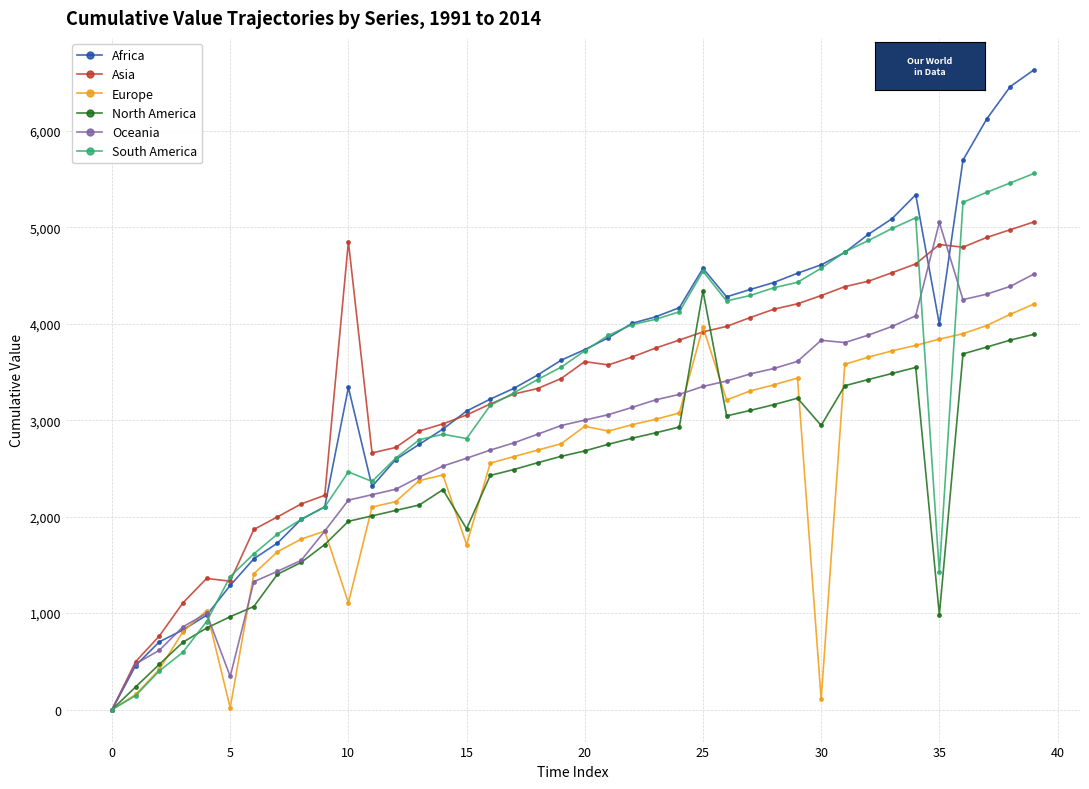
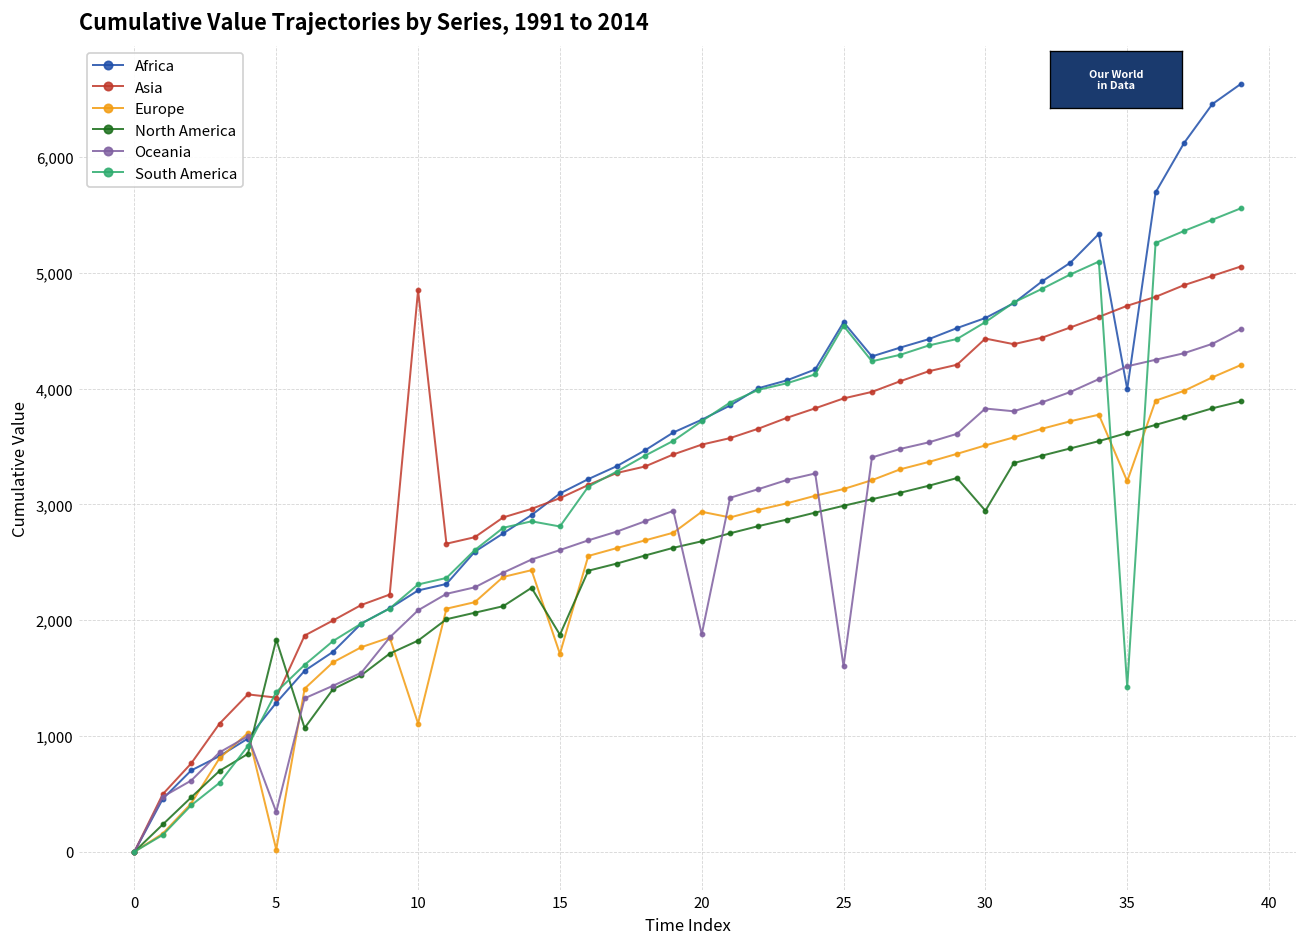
North America, 5: 1,000 -> 1,800
Africa, 10: 3,300 -> 2,300
North America, 10: 2,000 -> 1,800
Oceania, 10: 2,200 -> 2,100
South America, 10: 2,500 -> 2,300
Asia, 20: 3,600 -> 3,500
Oceania, 20: 3,000 -> 1,900
Europe, 25: 4,000 -> 3,100
North America, 25: 4,300 -> 3,000
Oceania, 25: 3,300 -> 1,600
Asia, 30: 4,300 -> 4,400
Europe, 30: 100 -> 3,500
Asia, 35: 4,800 -> 4,700
Europe, 35: 3,800 -> 3,200
North America, 35: 1,000 -> 3,600
Oceania, 35: 5,000 -> 4,200
